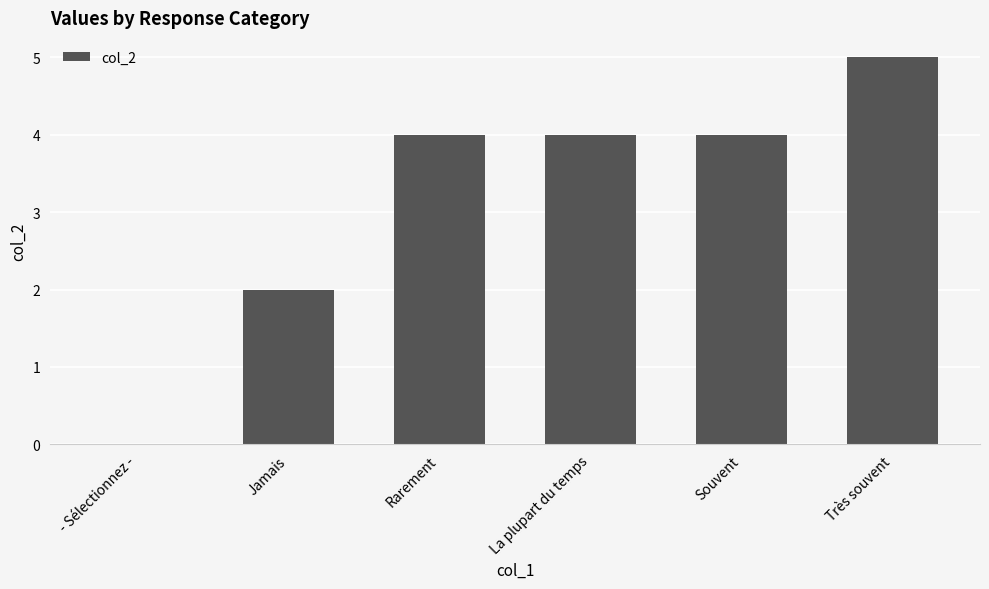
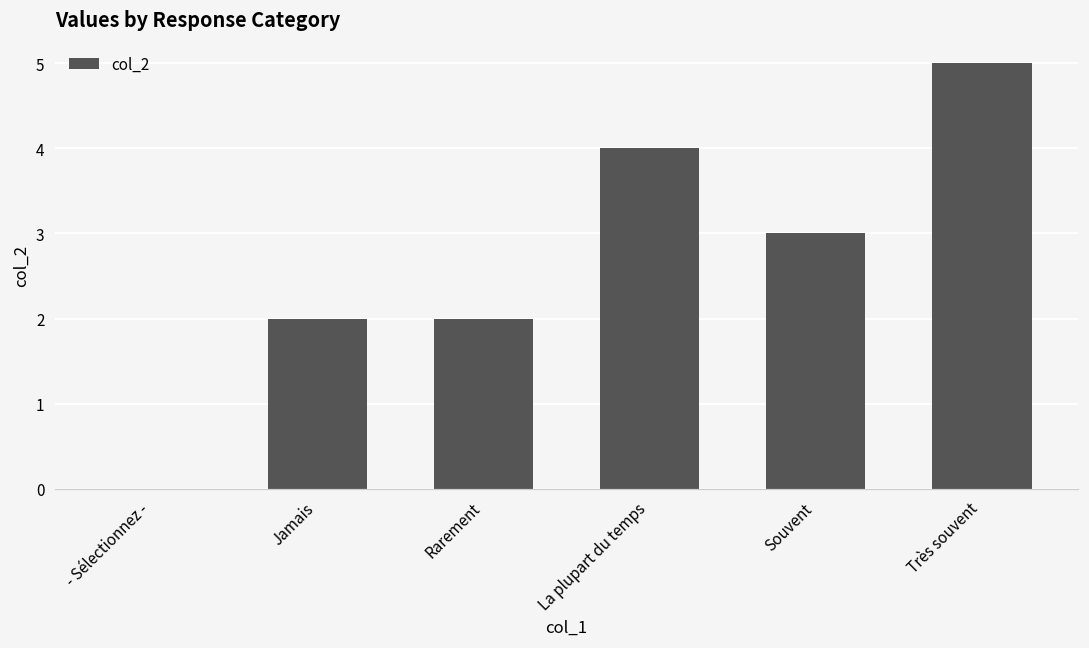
Rarement: 4 -> 2
Souvent: 4 -> 3
